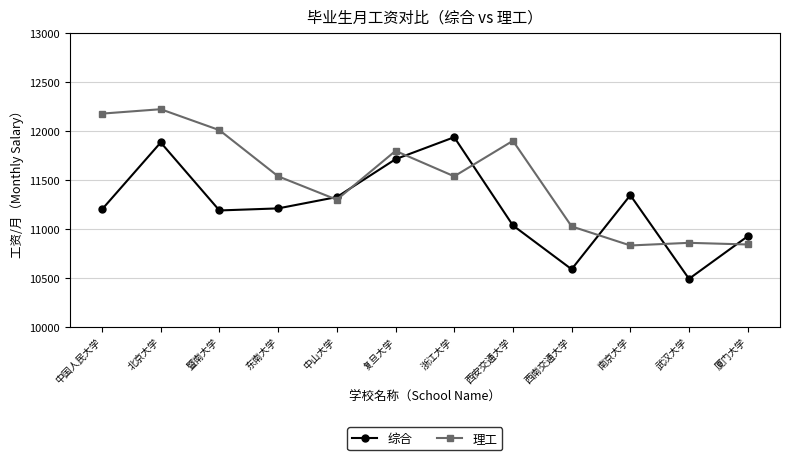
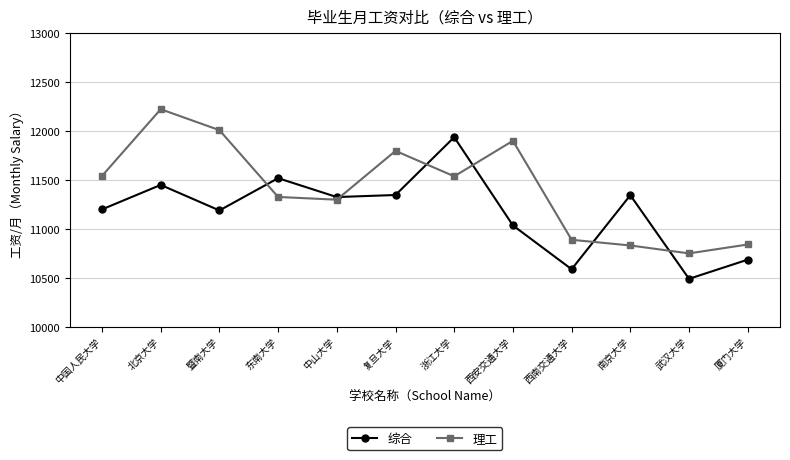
理工, 中国人民大学: 12200 -> 11500
综合, 北京大学: 11900 -> 11500
综合, 东南大学: 11200 -> 11500
理工, 东南大学: 11500 -> 11300
综合, 复旦大学: 11700 -> 11300
理工, 西南交通大学: 11000 -> 10900
理工, 武汉大学: 10900 -> 10800
综合, 厦门大学: 10900 -> 10700
